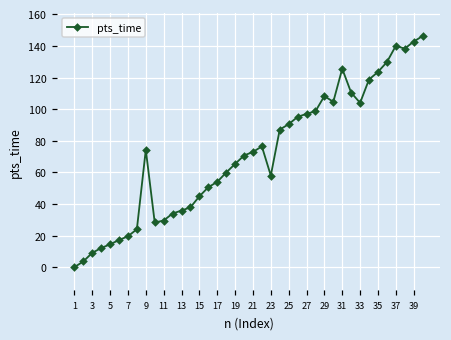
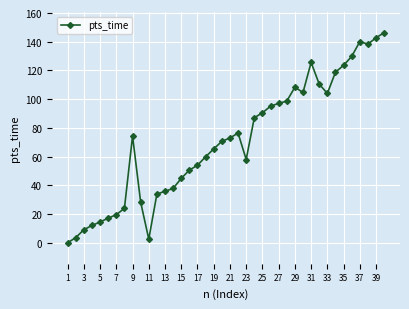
11: 30 -> 3
